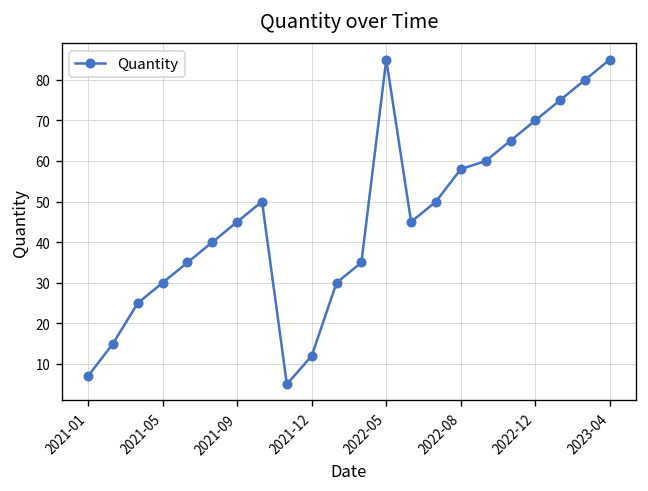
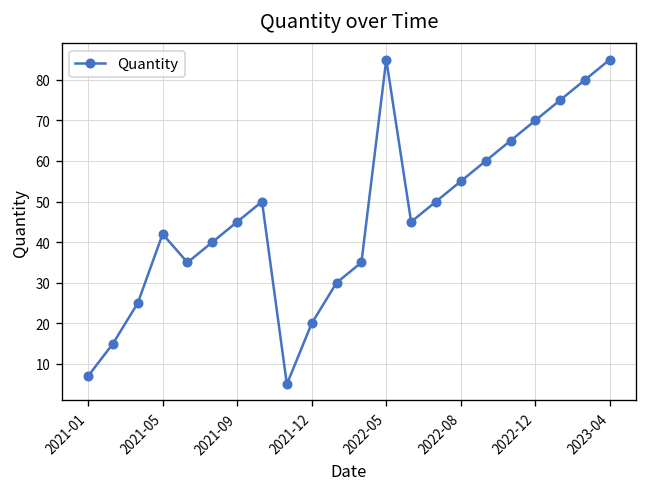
2021-05: 30 -> 42
2021-12: 12 -> 20
2022-08: 58 -> 55
